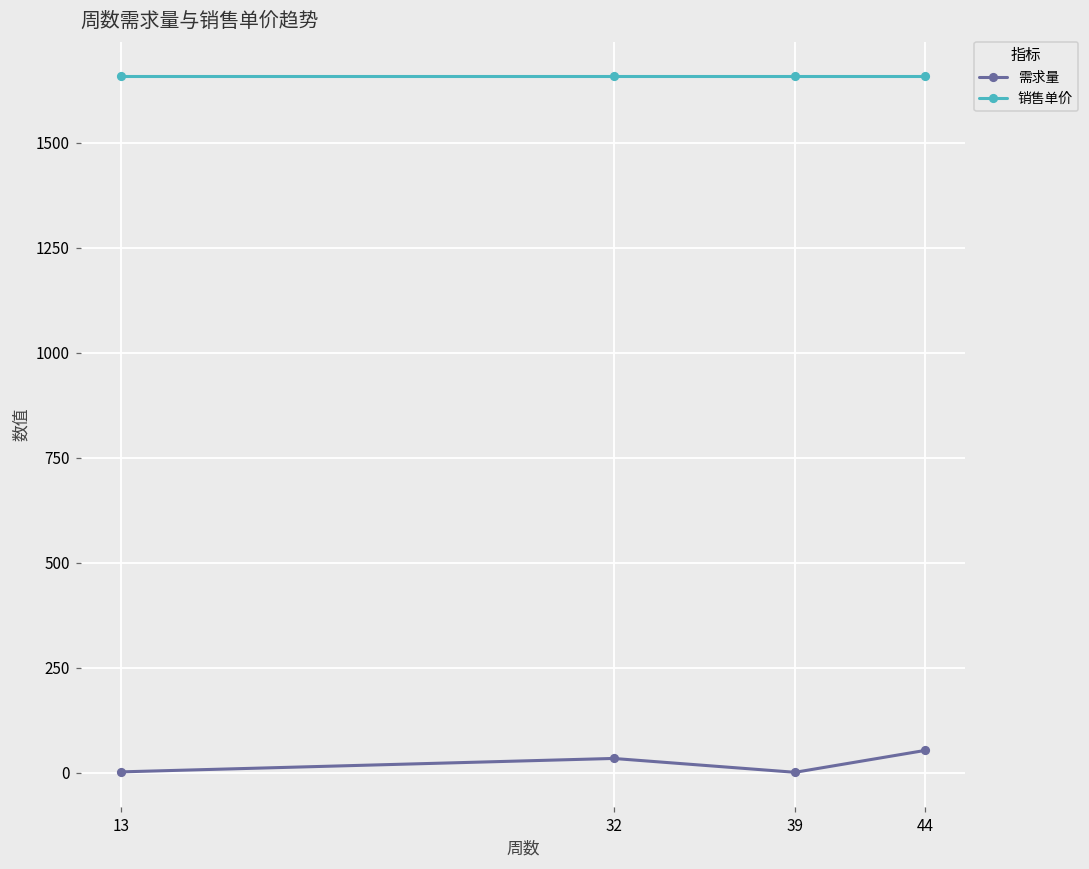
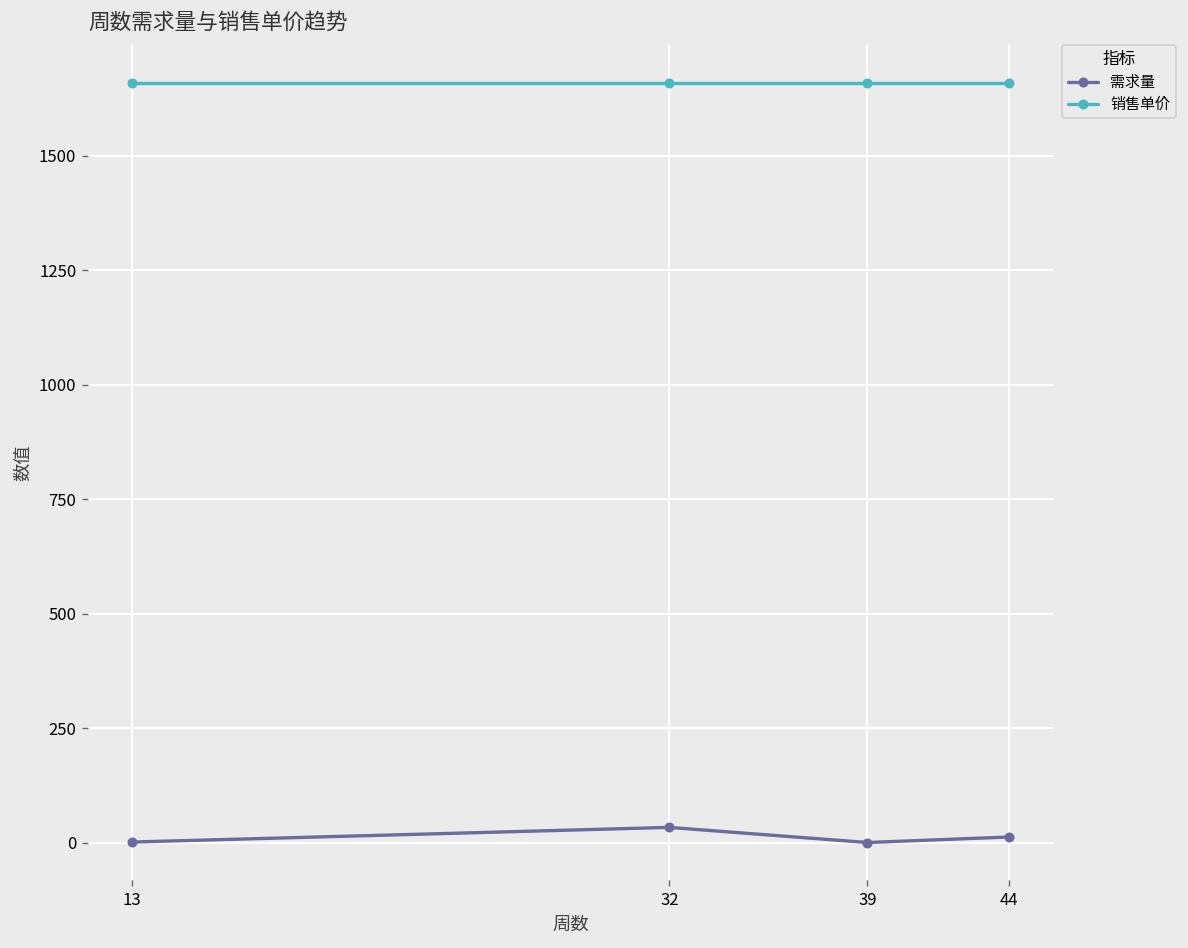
需求量, 44: 50 -> 10
